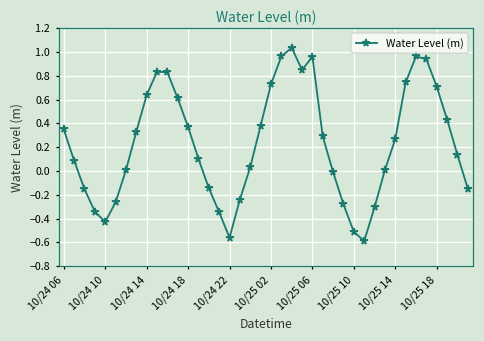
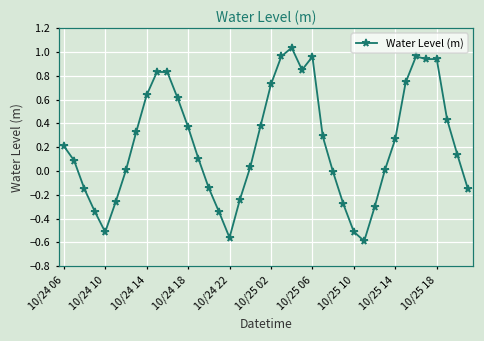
10/24 06: 0.35 -> 0.21
10/24 10: -0.43 -> -0.51
10/25 18: 0.71 -> 0.94
